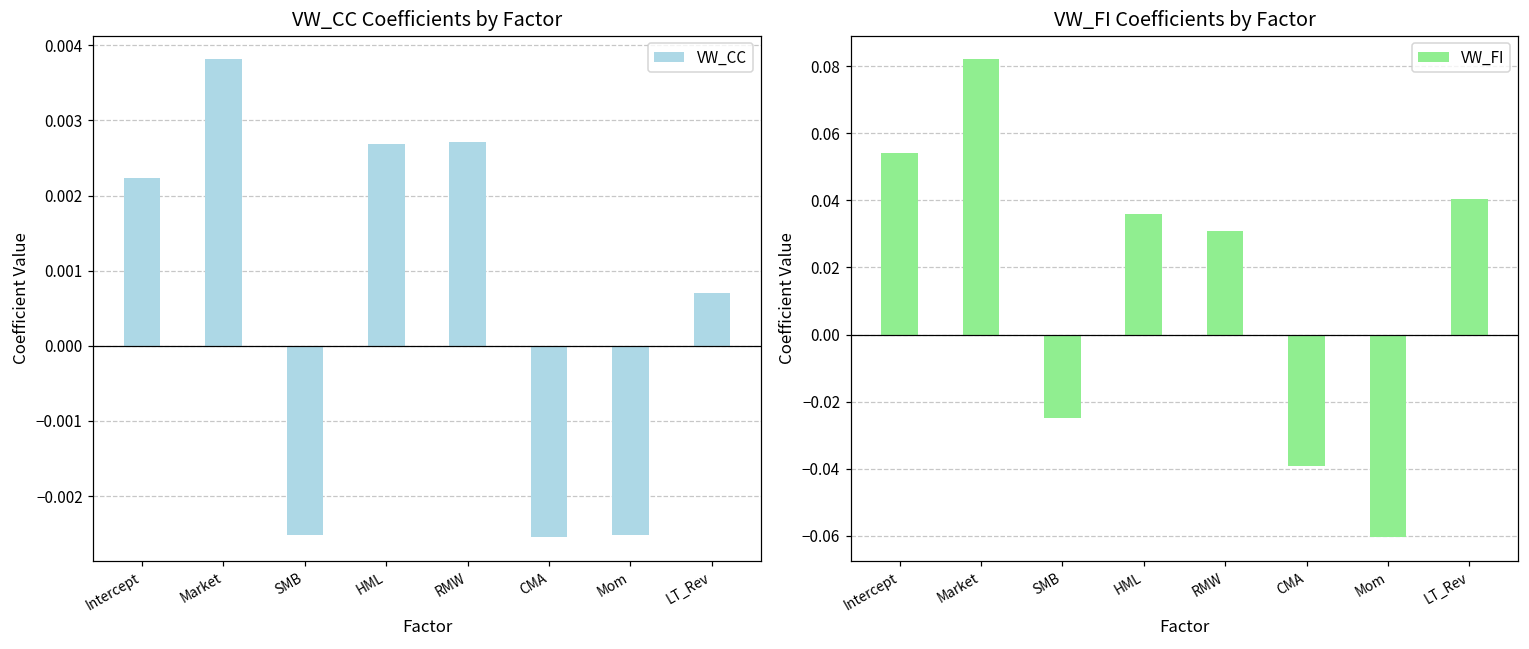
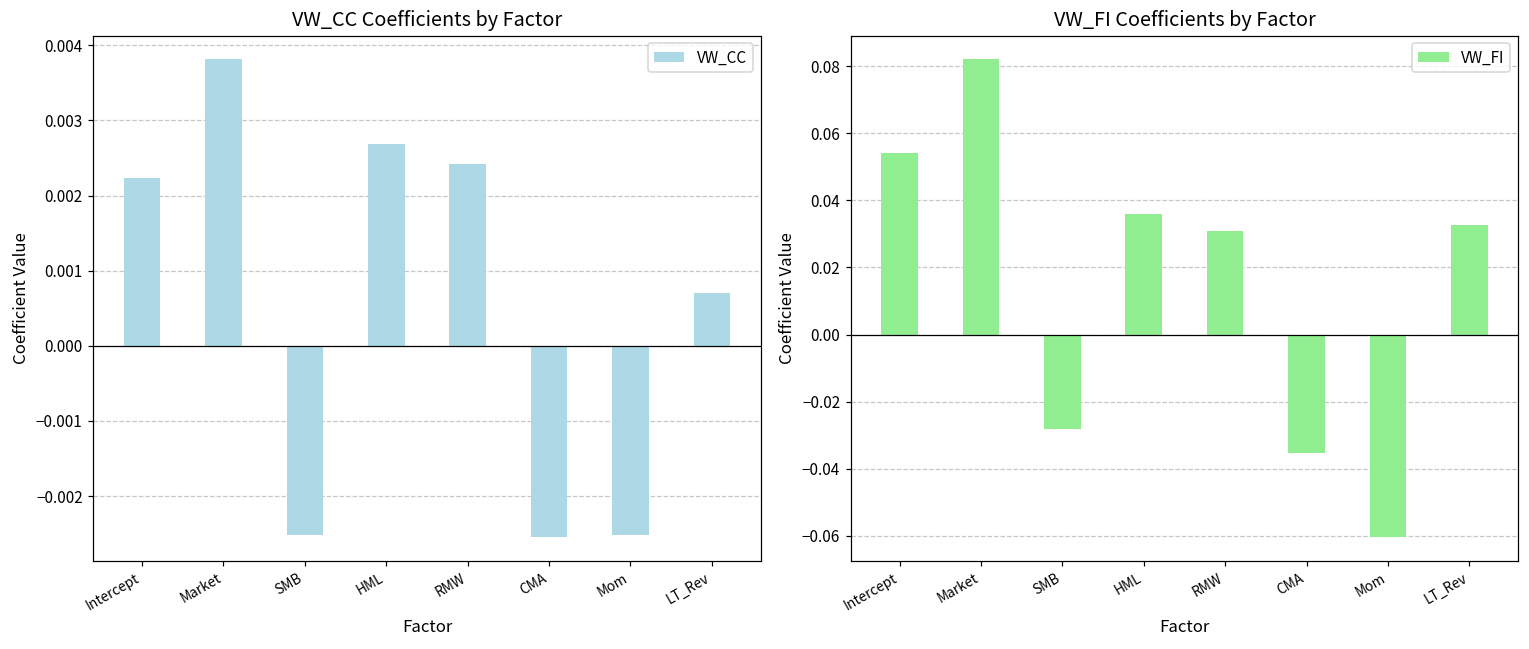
VW_CC Coefficients by Factor, RMW: 0.0027 -> 0.0024
VW_FI Coefficients by Factor, SMB: -0.025 -> -0.028
VW_FI Coefficients by Factor, CMA: -0.039 -> -0.035
VW_FI Coefficients by Factor, LT_Rev: 0.041 -> 0.033
